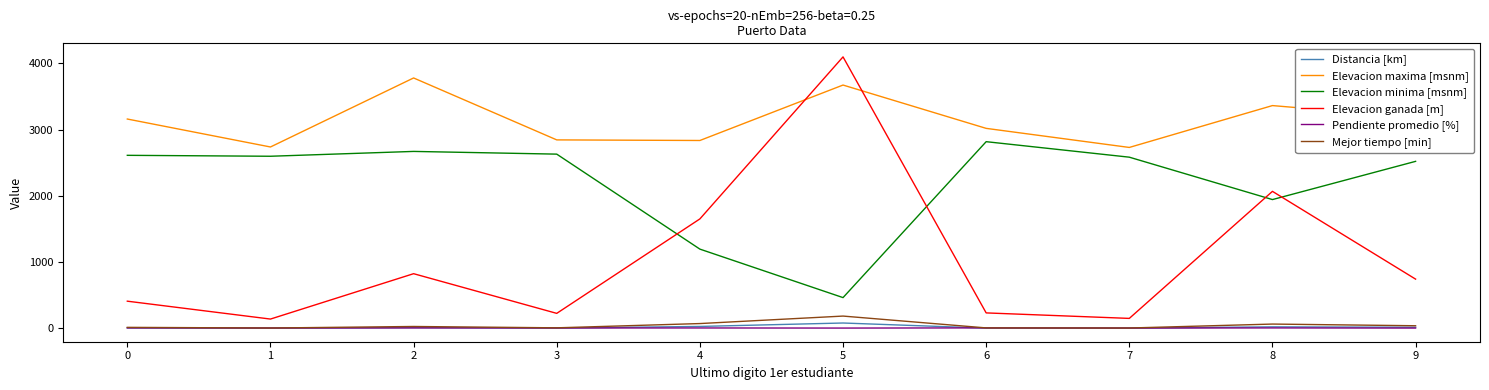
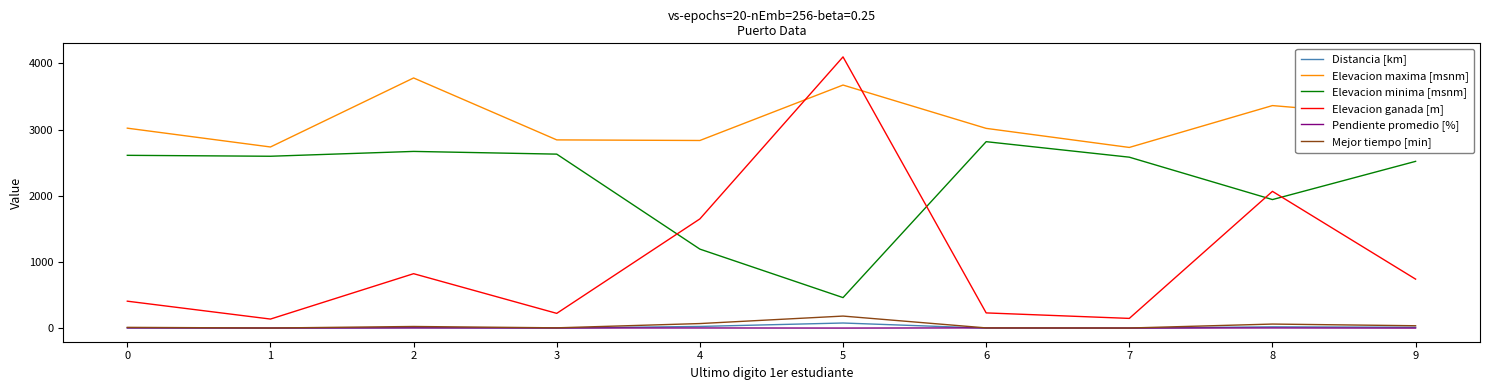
Elevacion maxima [msnm], 0: 3200 -> 3000
